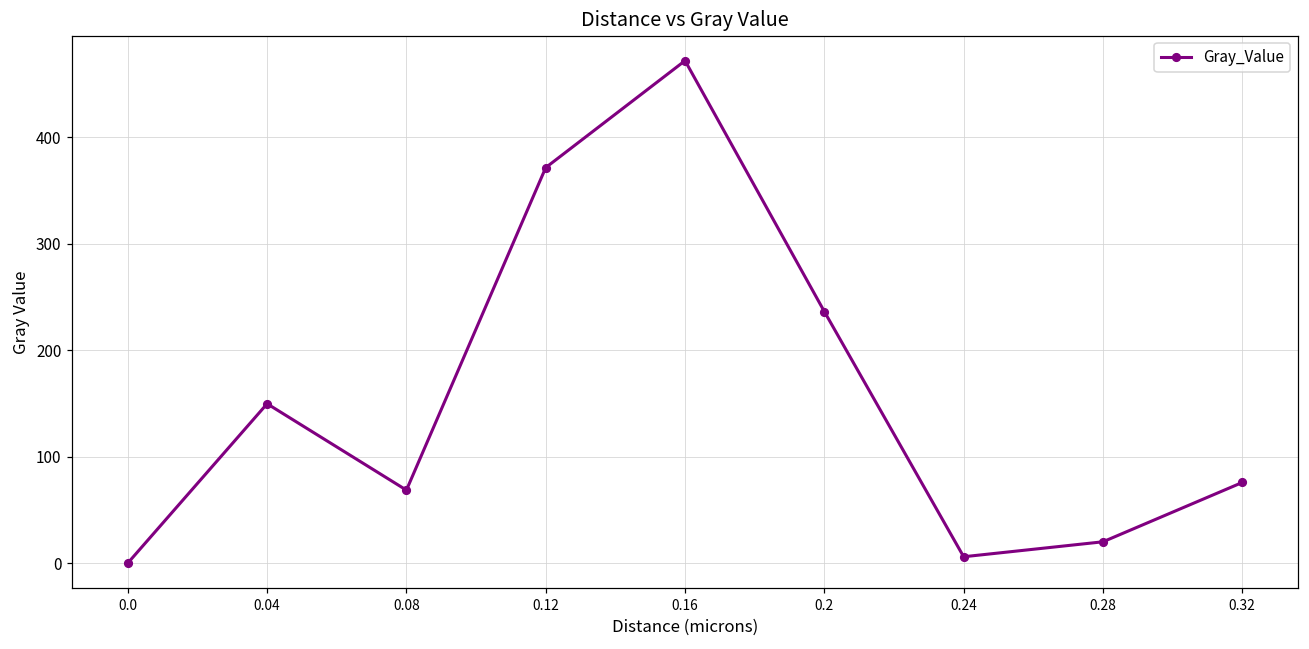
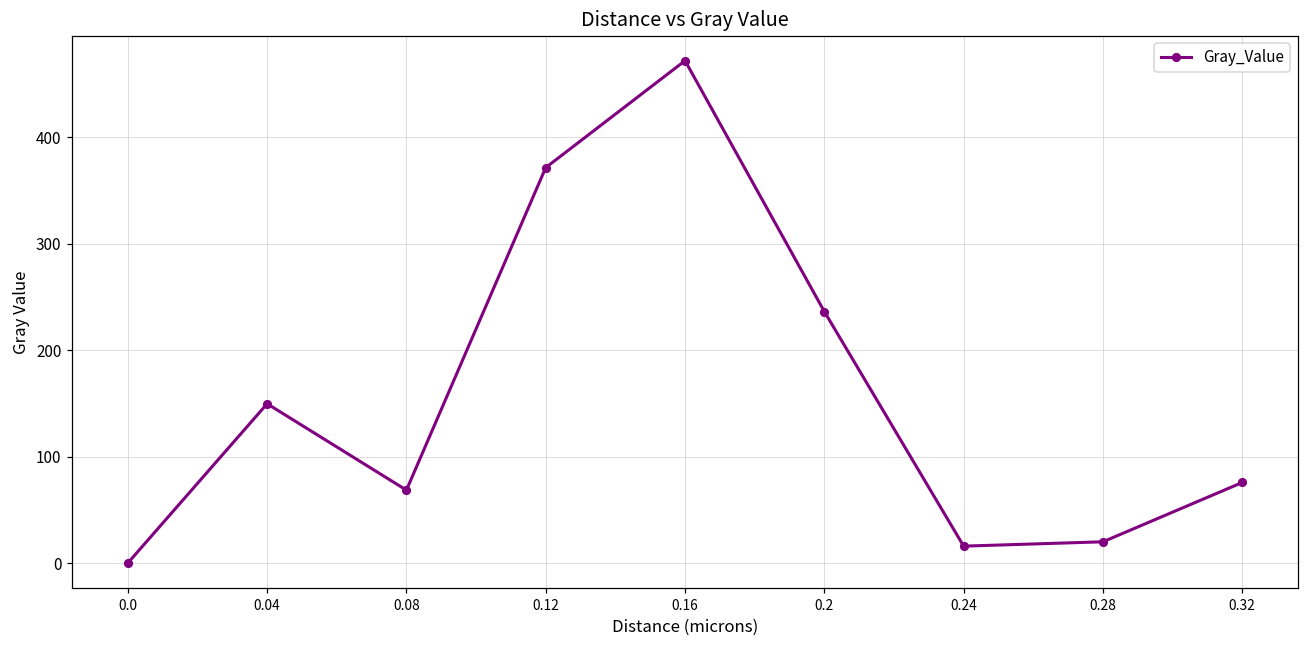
0.24: 10 -> 20
